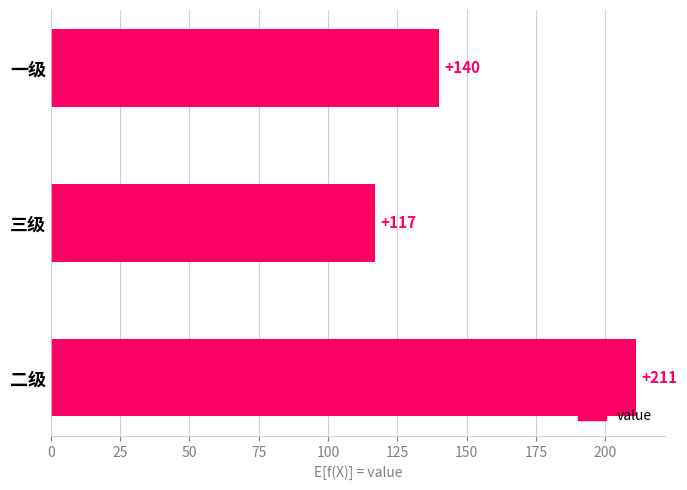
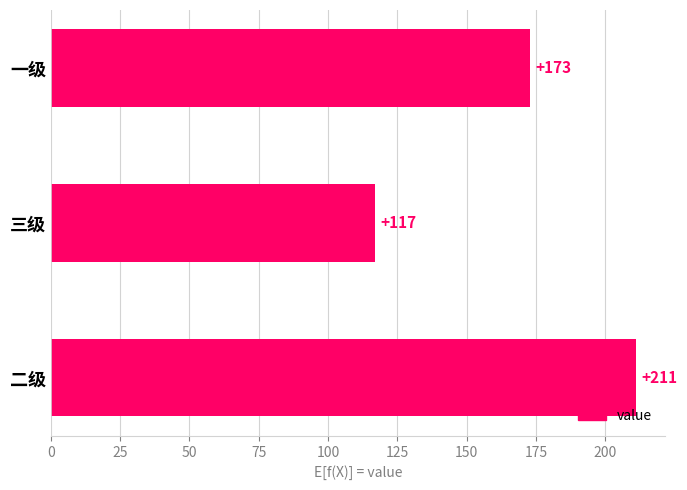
一级: +140 -> +173
